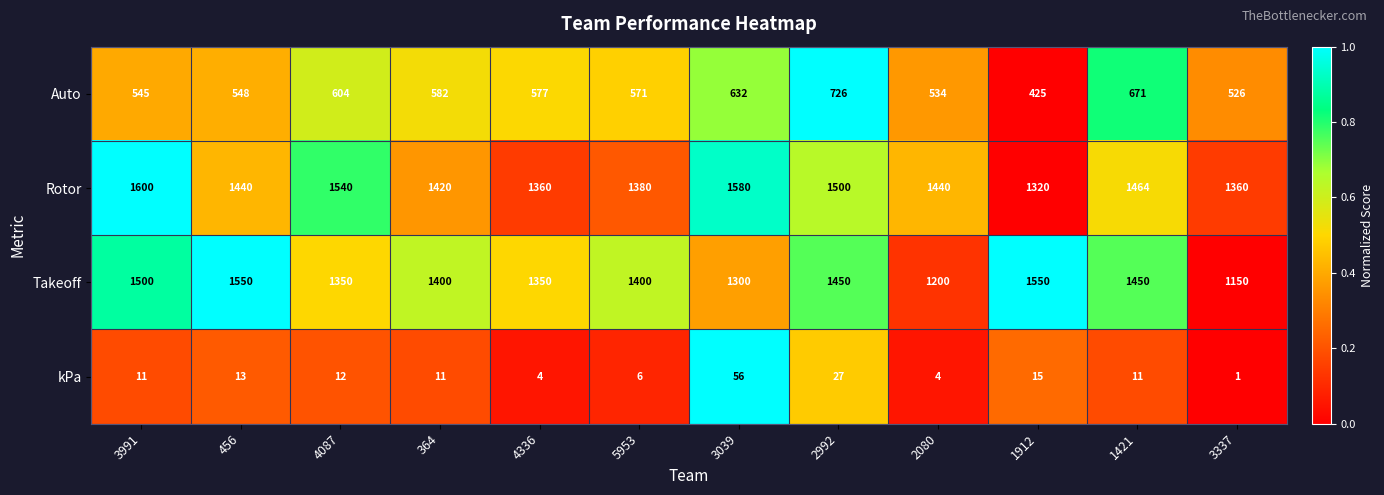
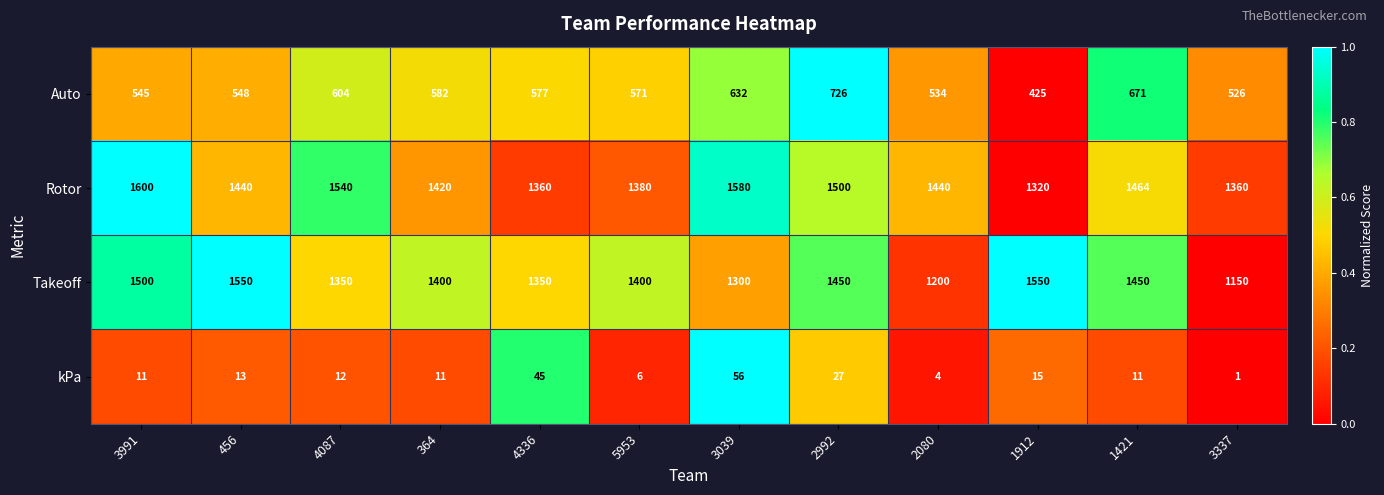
kPa, 4336: 4 -> 45
